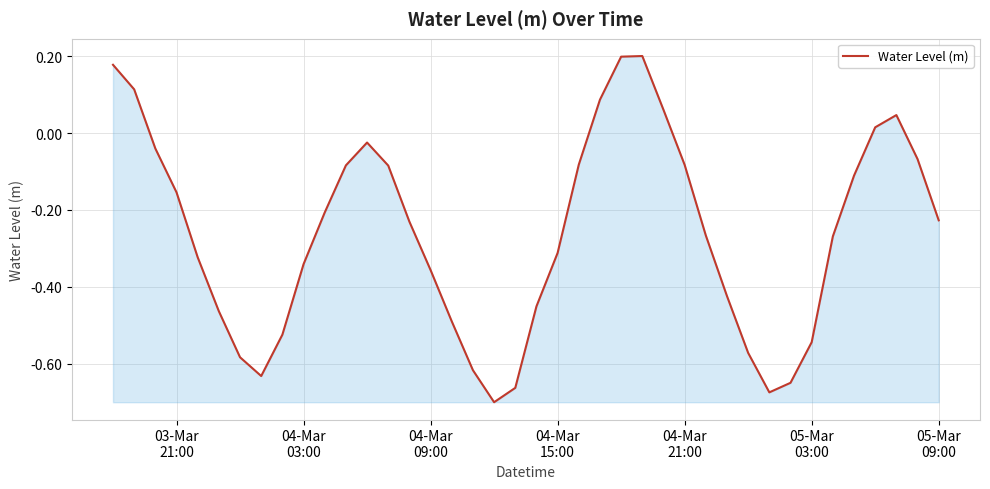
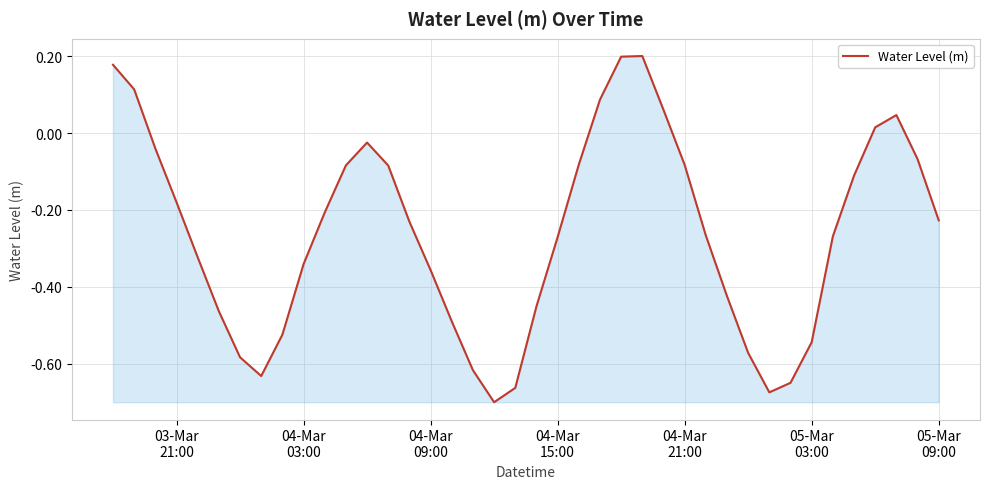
03-Mar 21:00: -0.15 -> -0.18
04-Mar 15:00: -0.31 -> -0.27
